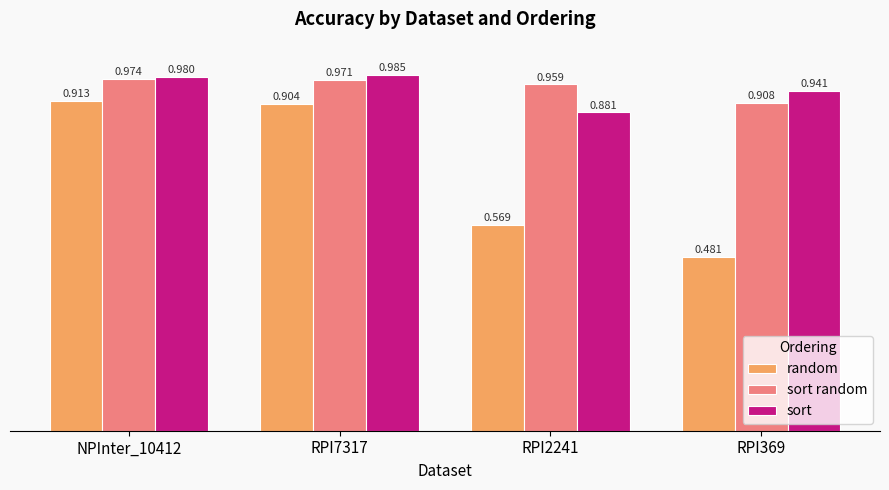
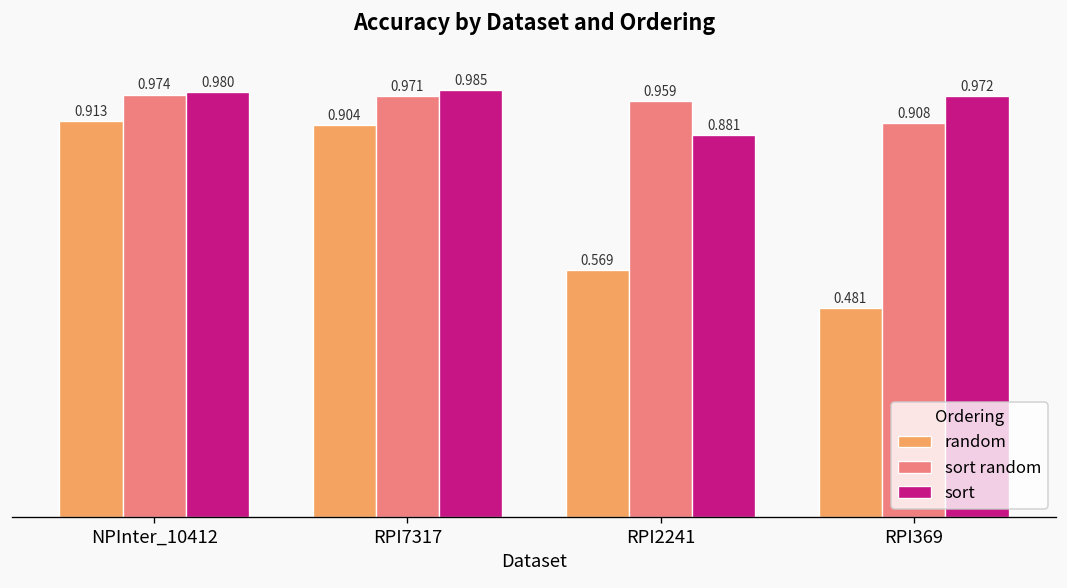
sort, RPI369: 0.941 -> 0.972
